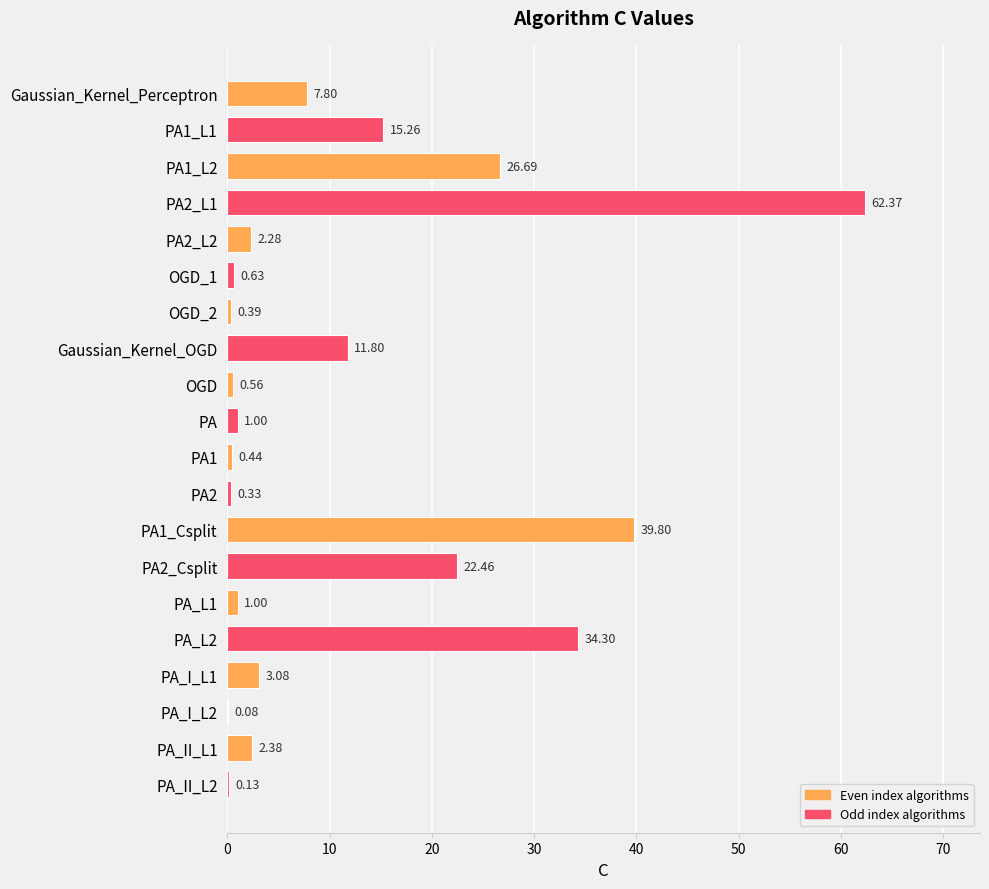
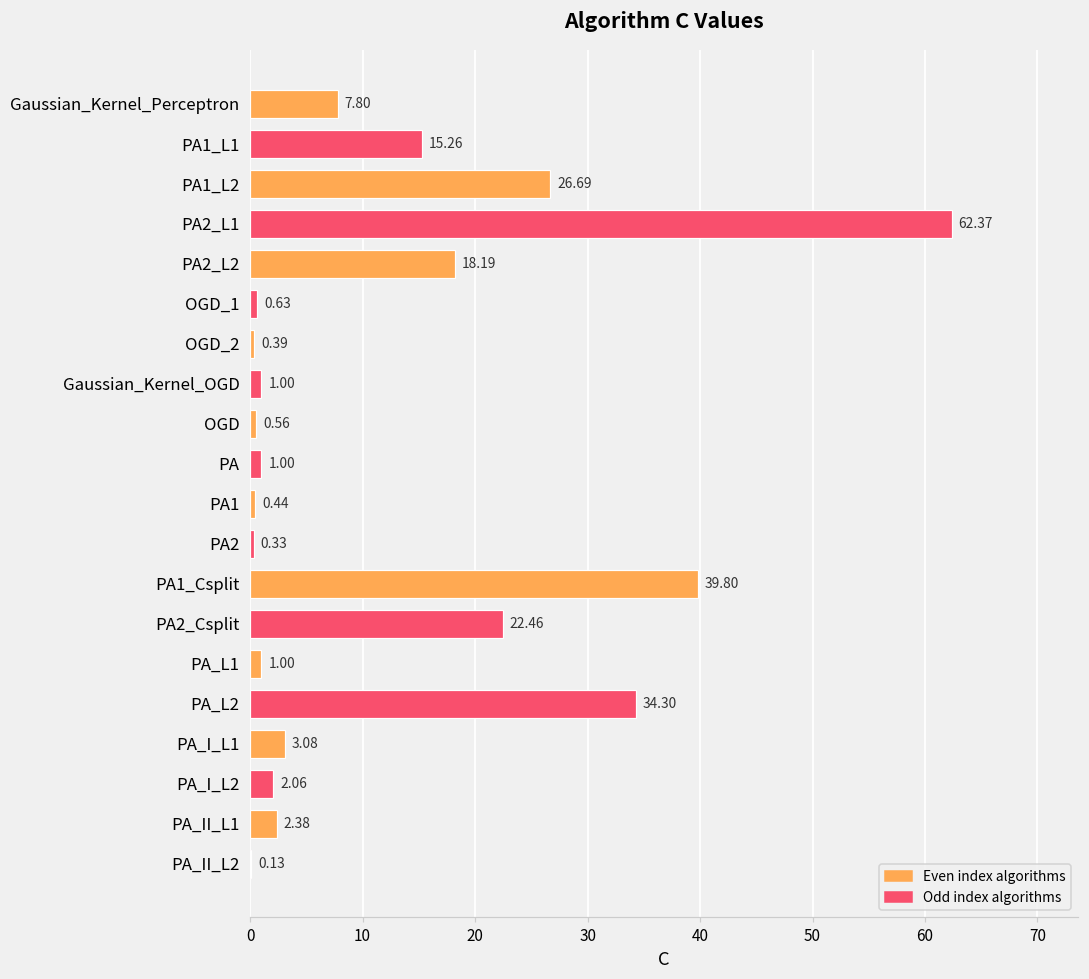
PA2_L2: 2.28 -> 18.19
Gaussian_Kernel_OGD: 11.80 -> 1.00
PA_I_L2: 0.08 -> 2.06
